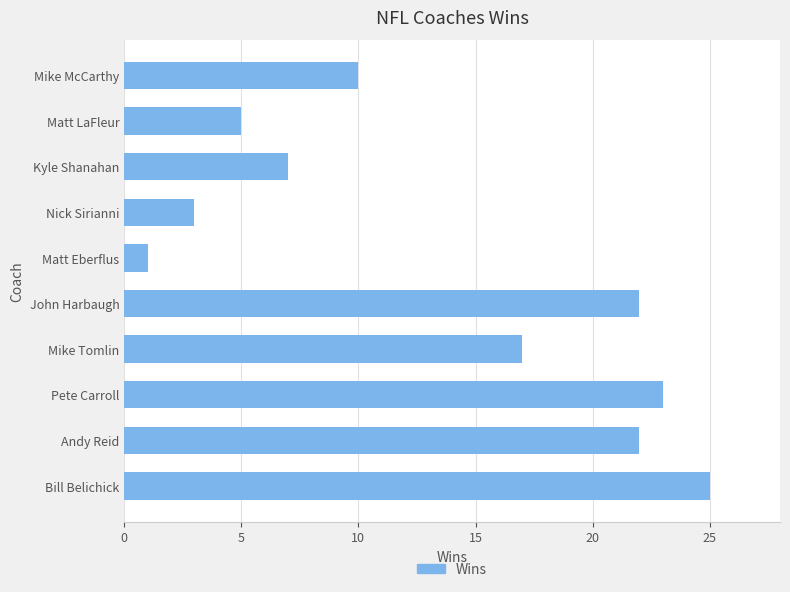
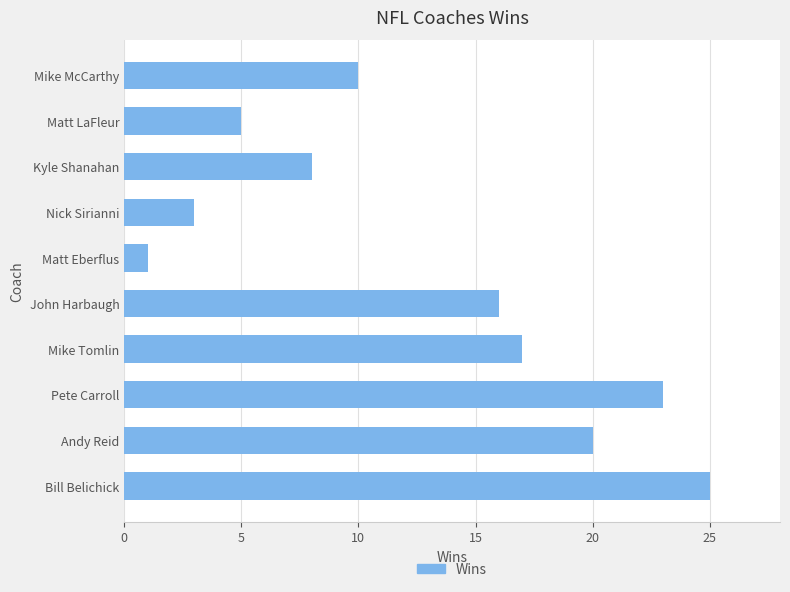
Kyle Shanahan: 7 -> 8
John Harbaugh: 22 -> 16
Andy Reid: 22 -> 20
